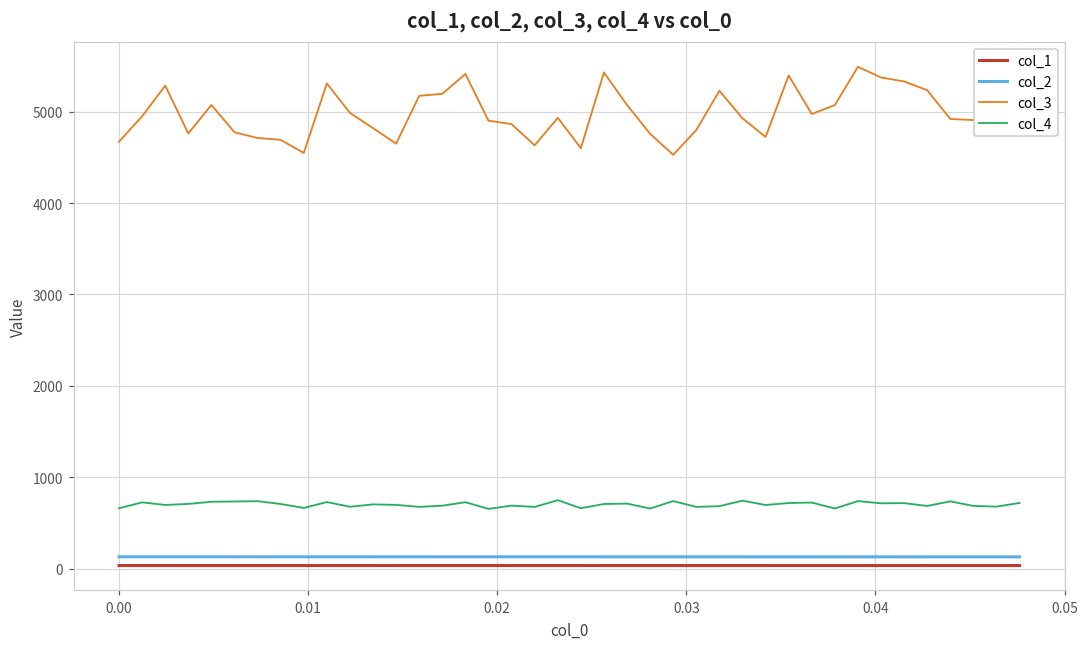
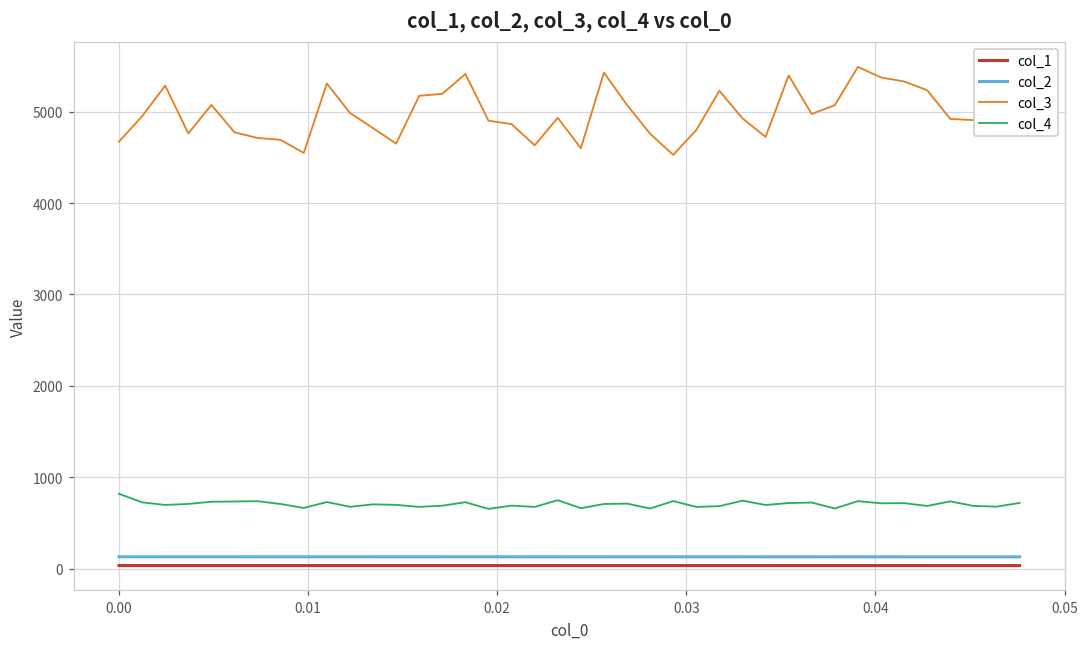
col_4, 0.00: 700 -> 800
